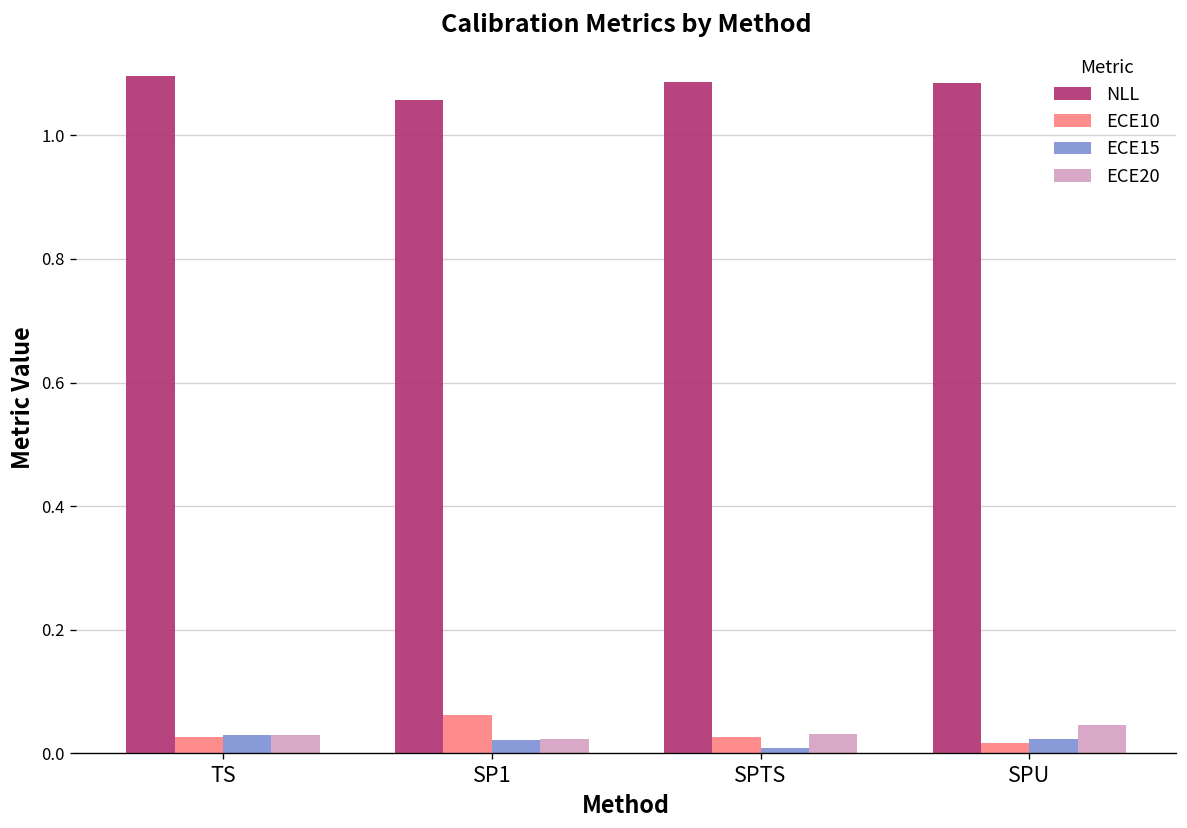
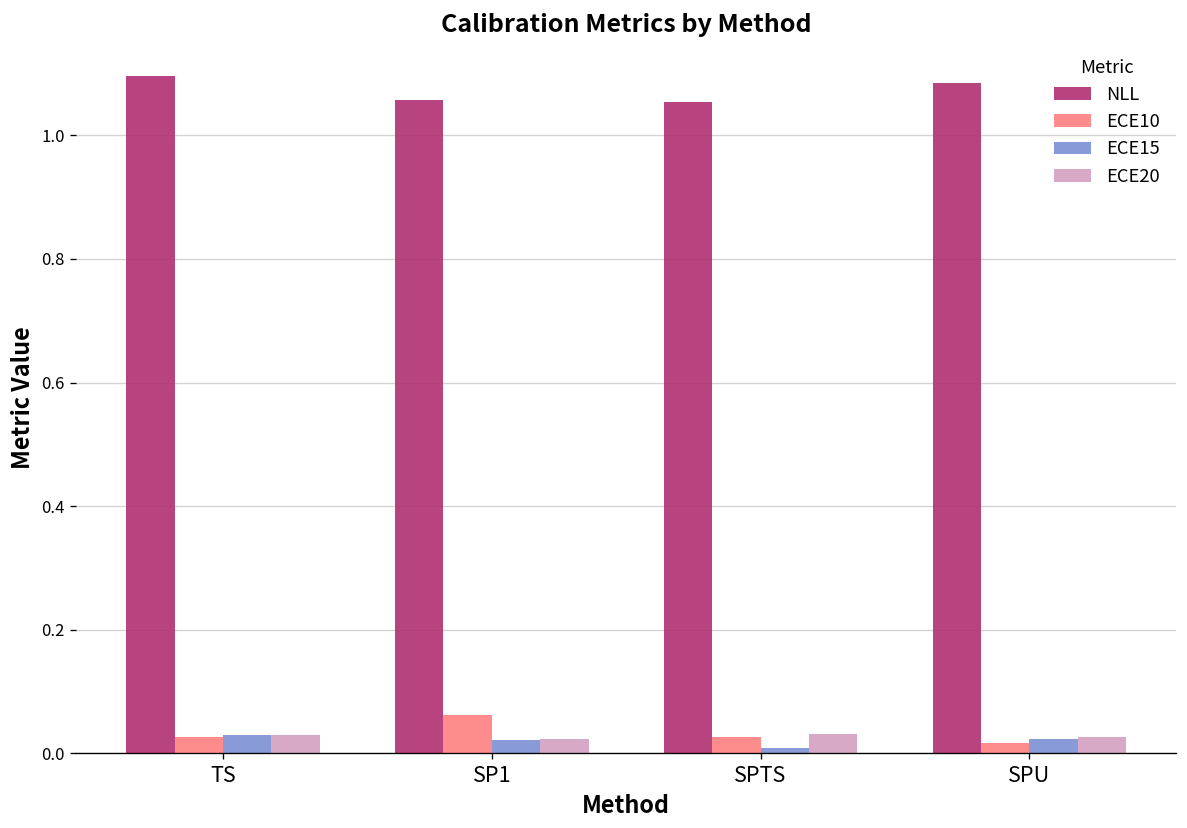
NLL, SPTS: 1.09 -> 1.05
ECE20, SPU: 0.05 -> 0.03
